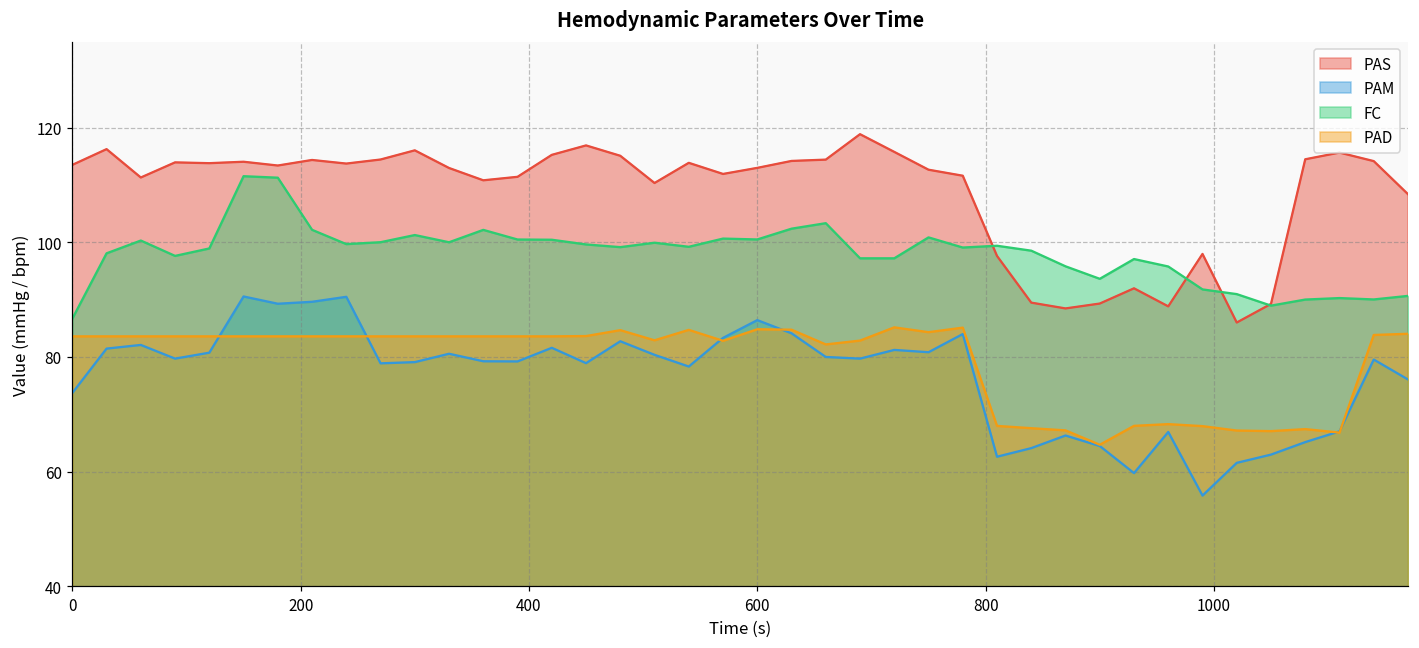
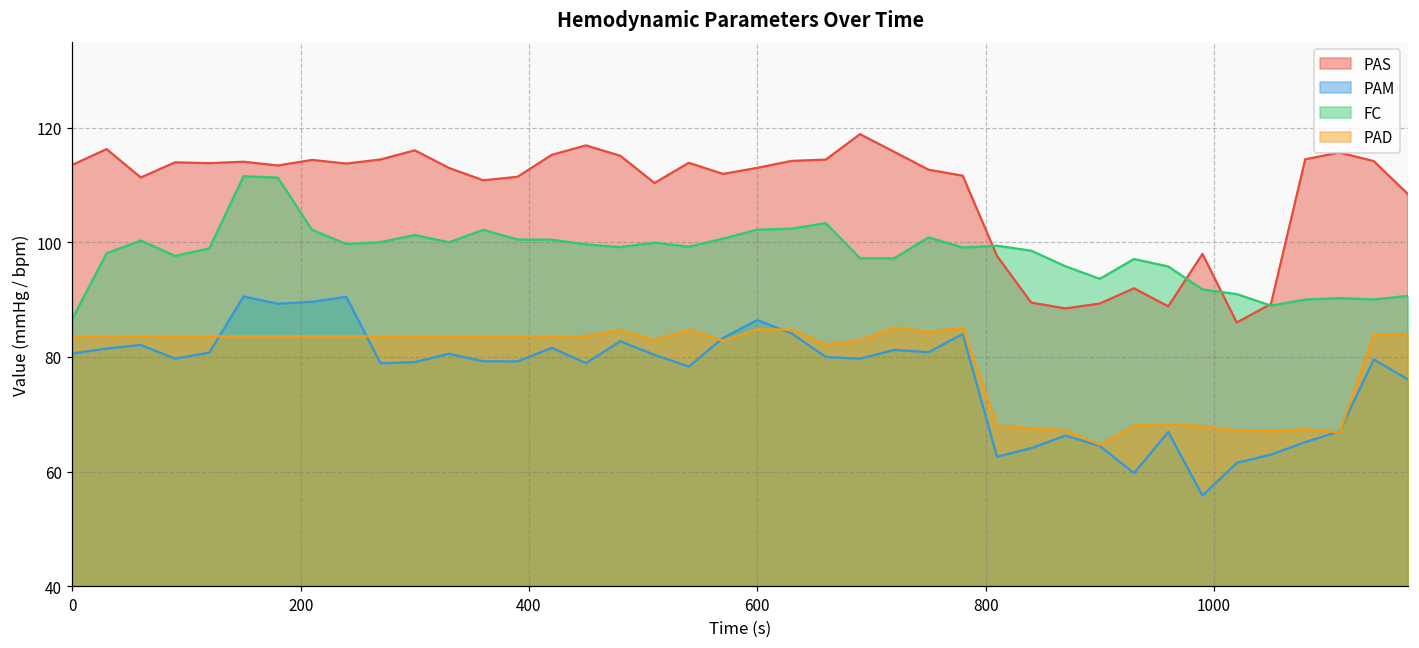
PAM, 0: 74 -> 81
FC, 600: 101 -> 102
